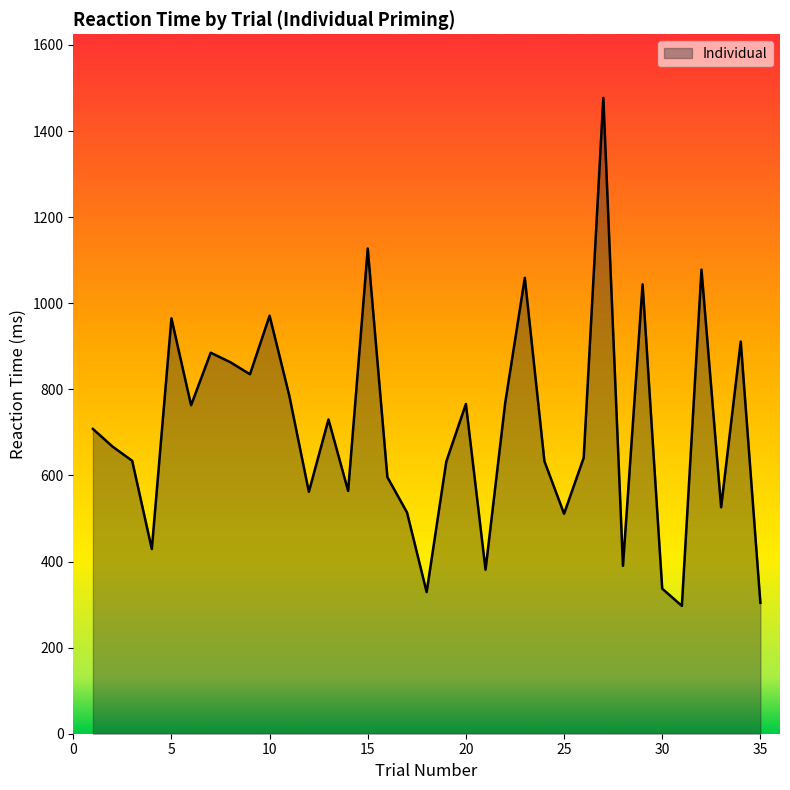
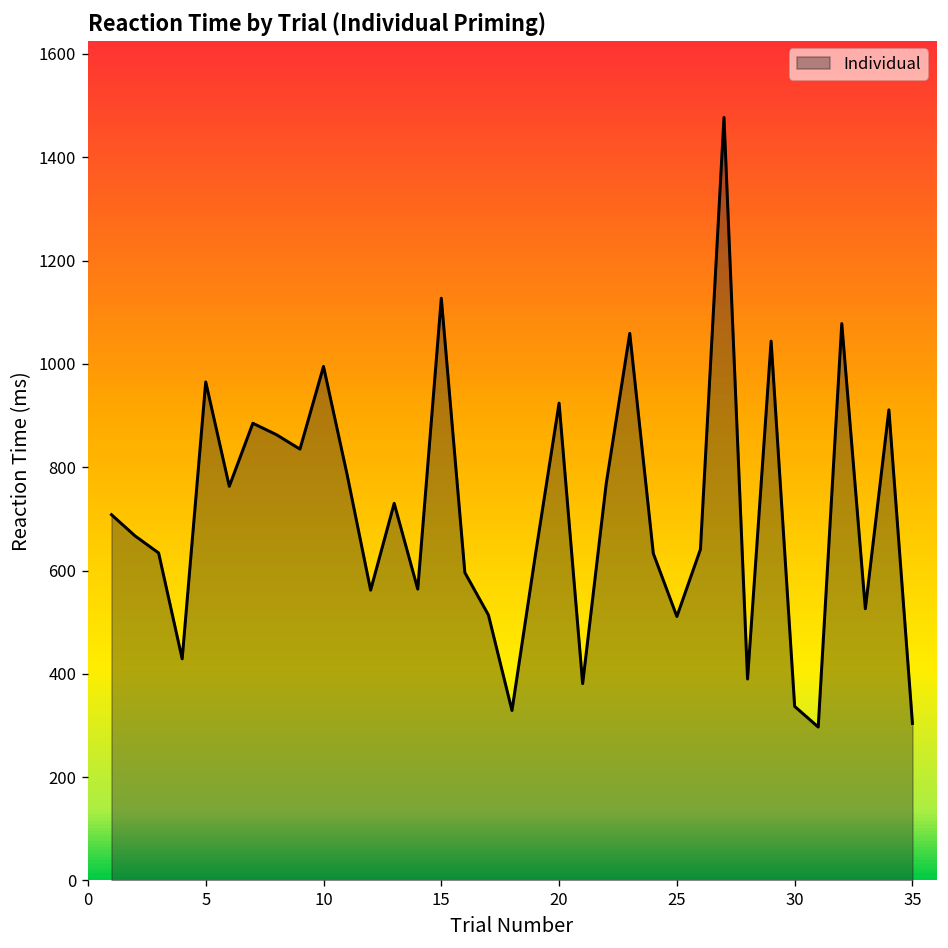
10: 970 -> 1000
20: 770 -> 920
